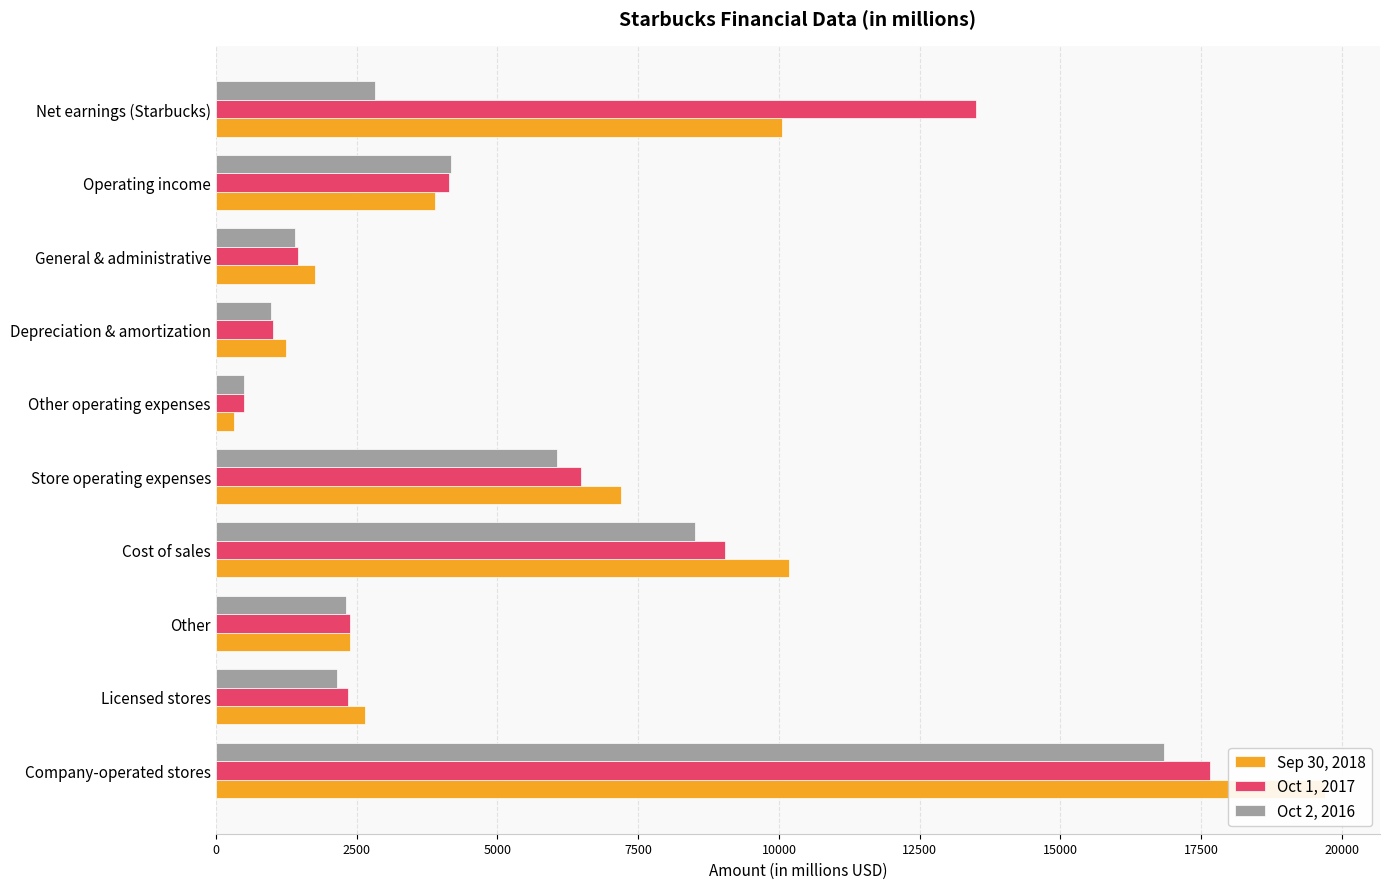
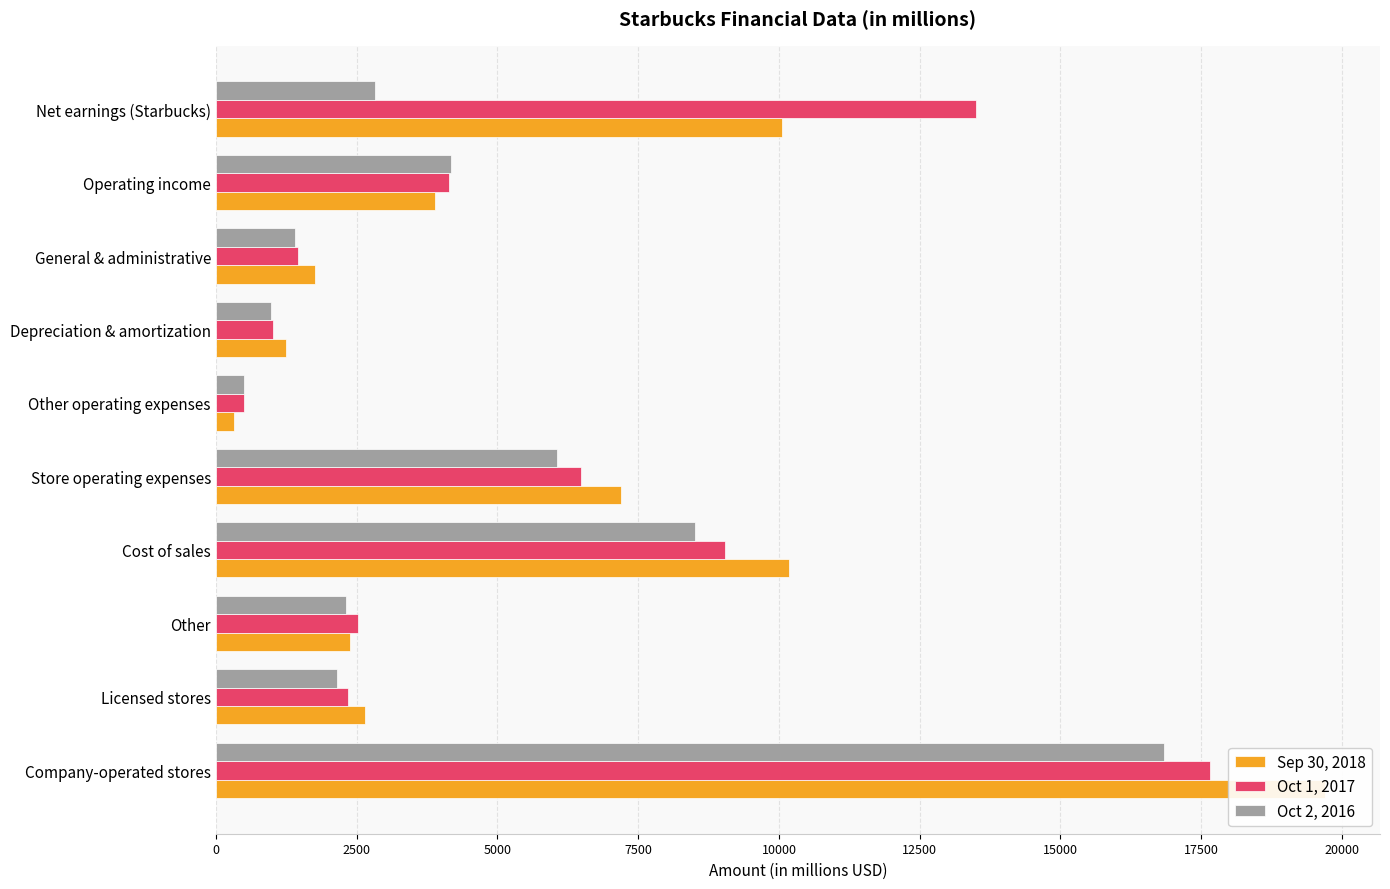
Oct 1, 2017, Other: 2400 -> 2500
